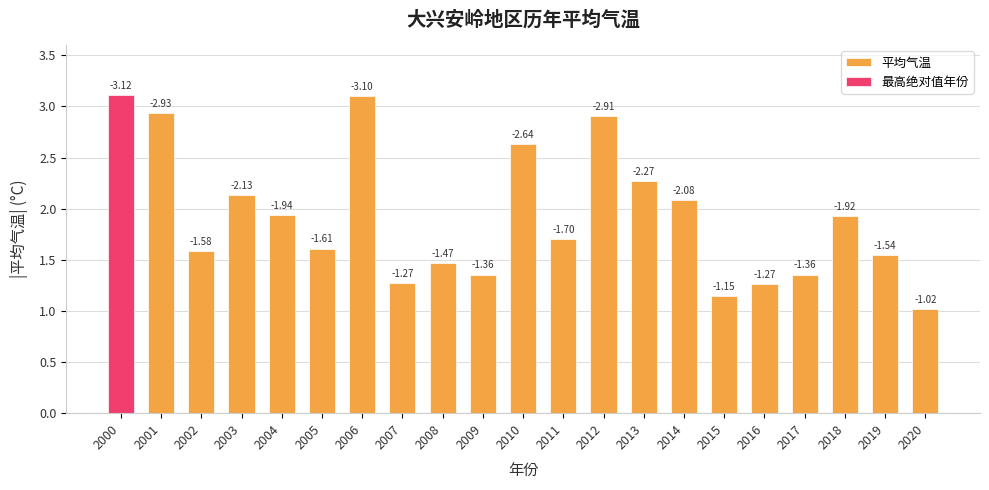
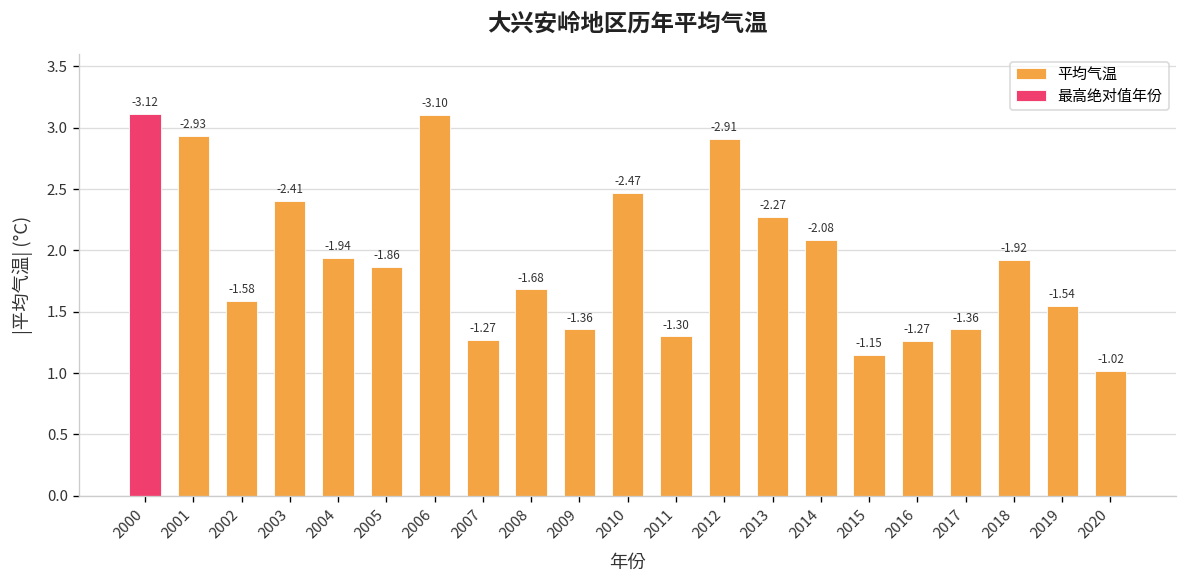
平均气温, 2003: -2.13 -> -2.41
平均气温, 2005: -1.61 -> -1.86
平均气温, 2008: -1.47 -> -1.68
平均气温, 2010: -2.64 -> -2.47
平均气温, 2011: -1.70 -> -1.30
